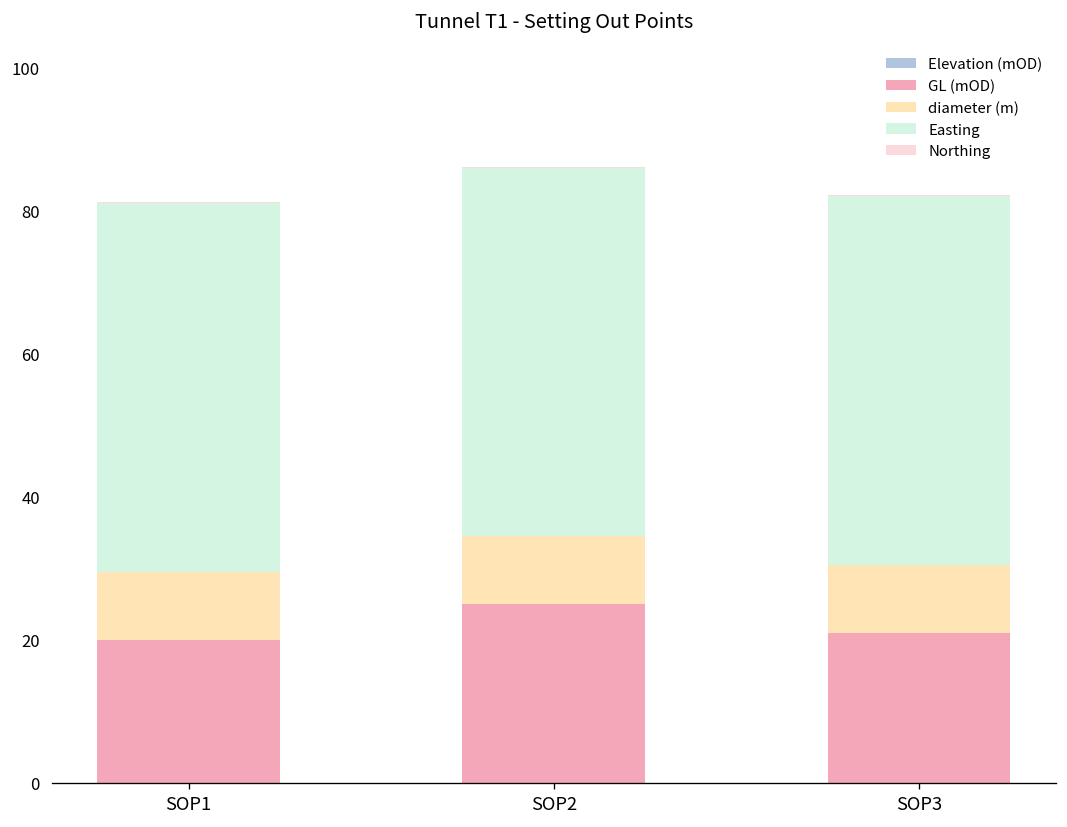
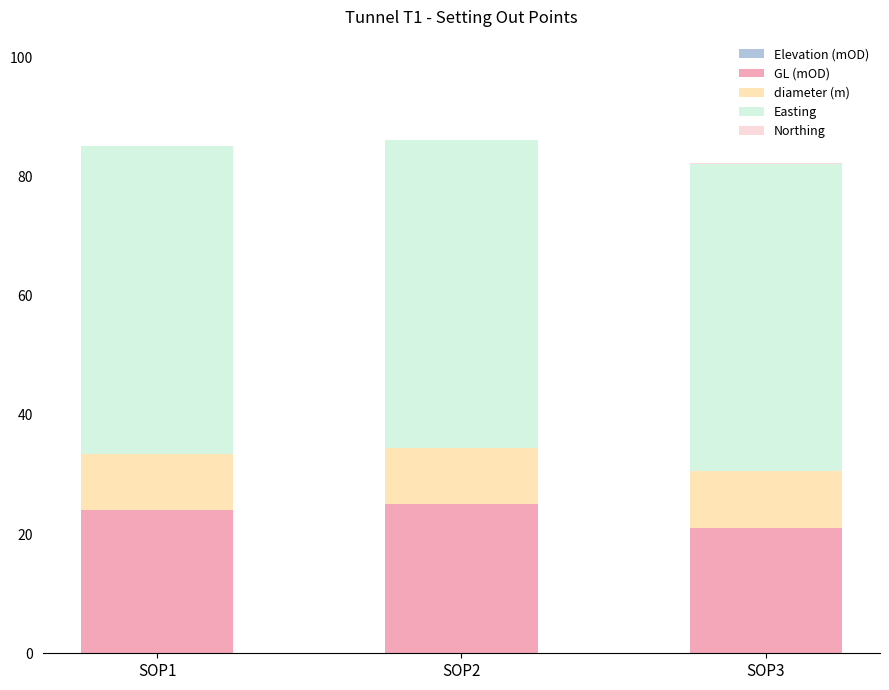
GL (mOD), SOP1: 20 -> 24
